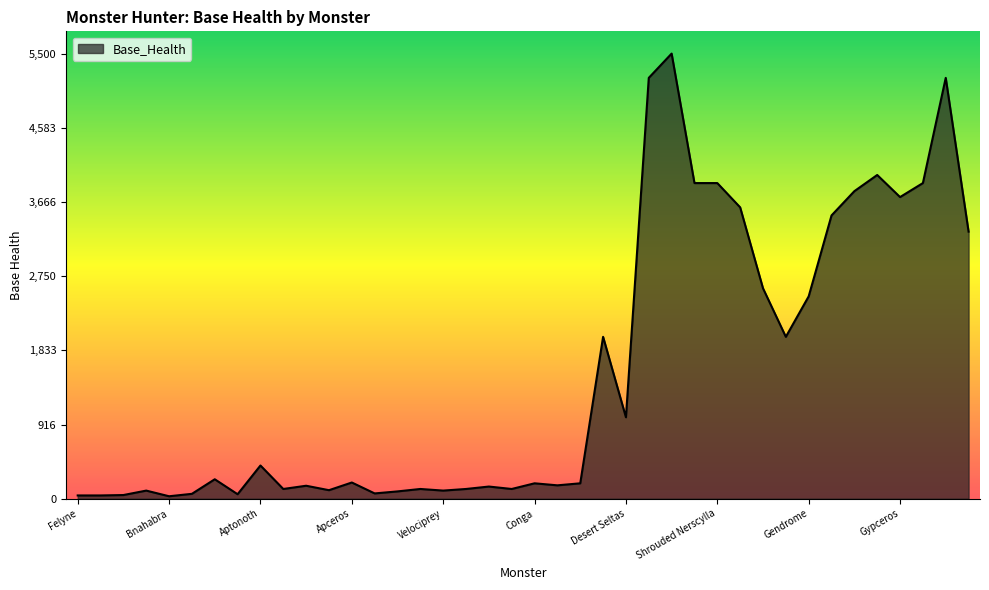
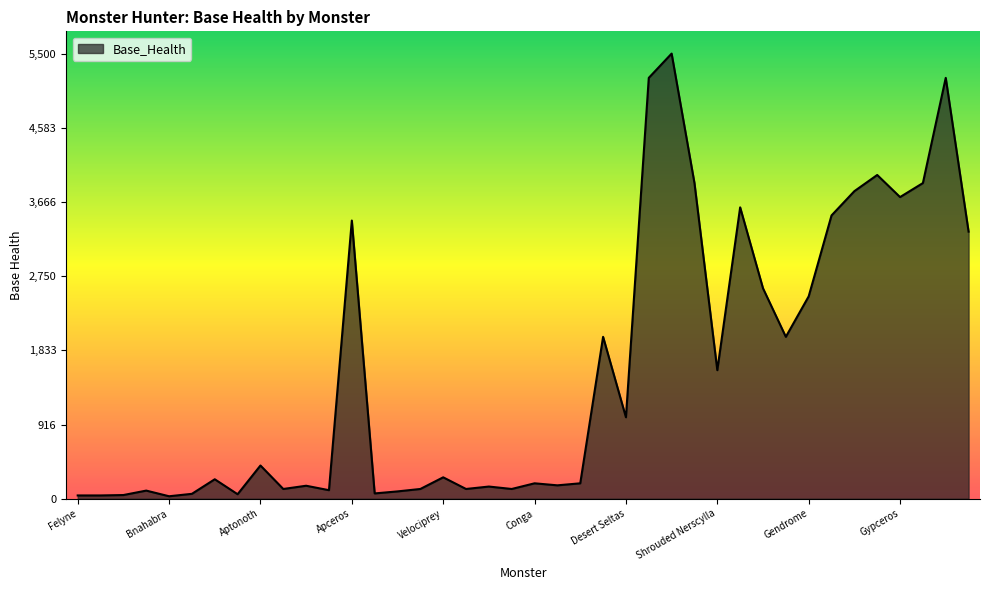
Apceros: 200 -> 3,400
Velociprey: 100 -> 300
Shrouded Nerscylla: 3,900 -> 1,600
